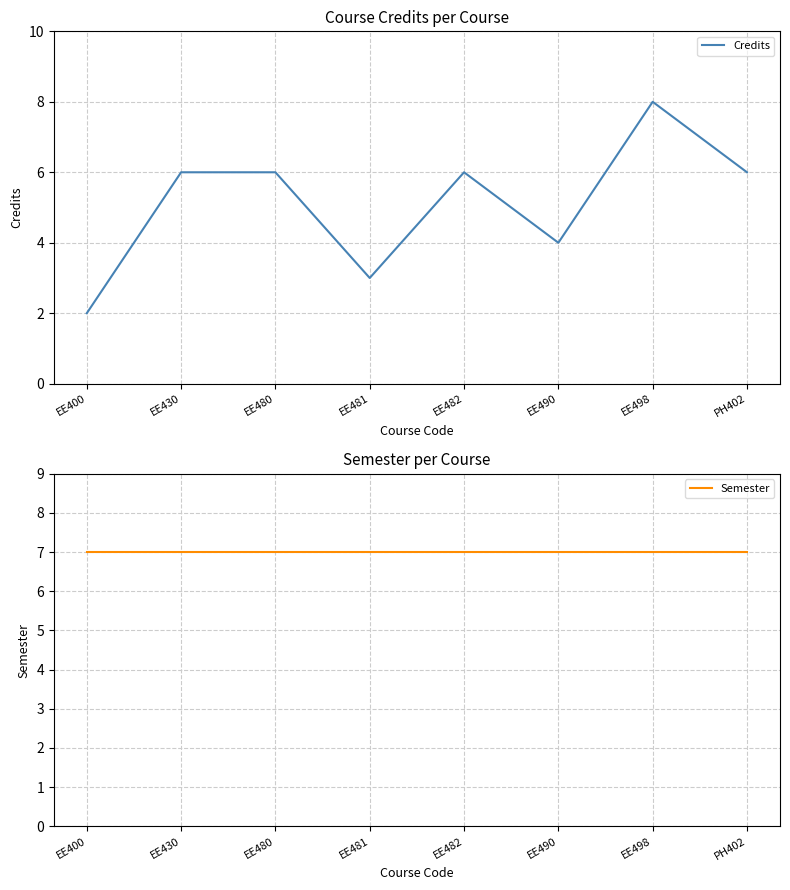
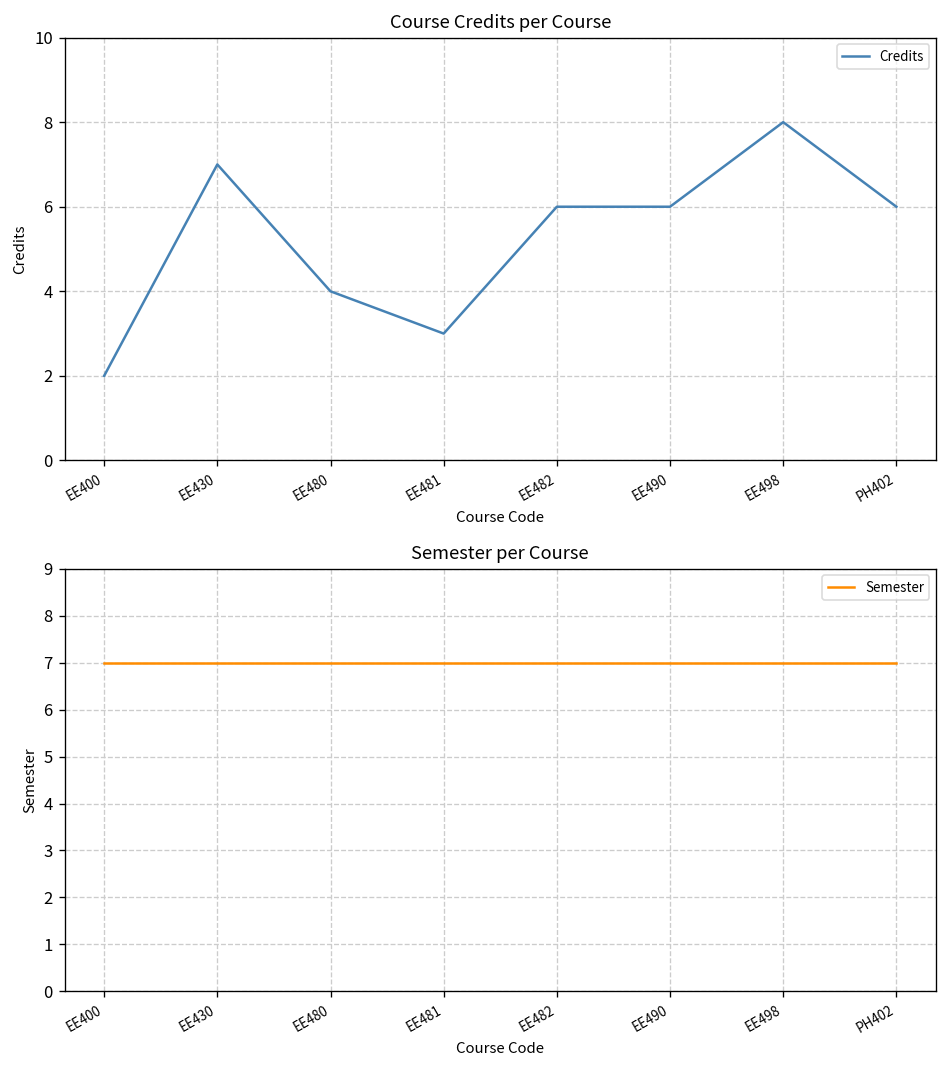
Course Credits per Course, EE430: 6 -> 7
Course Credits per Course, EE480: 6 -> 4
Course Credits per Course, EE490: 4 -> 6
